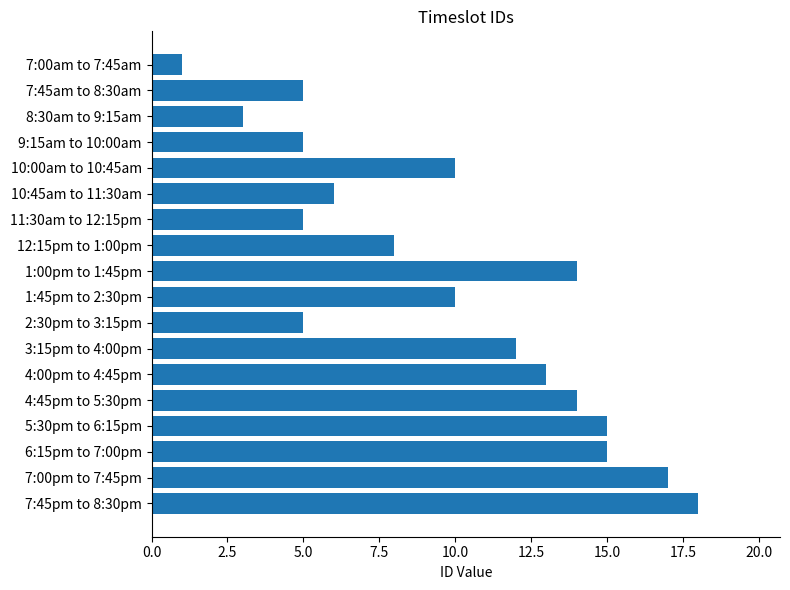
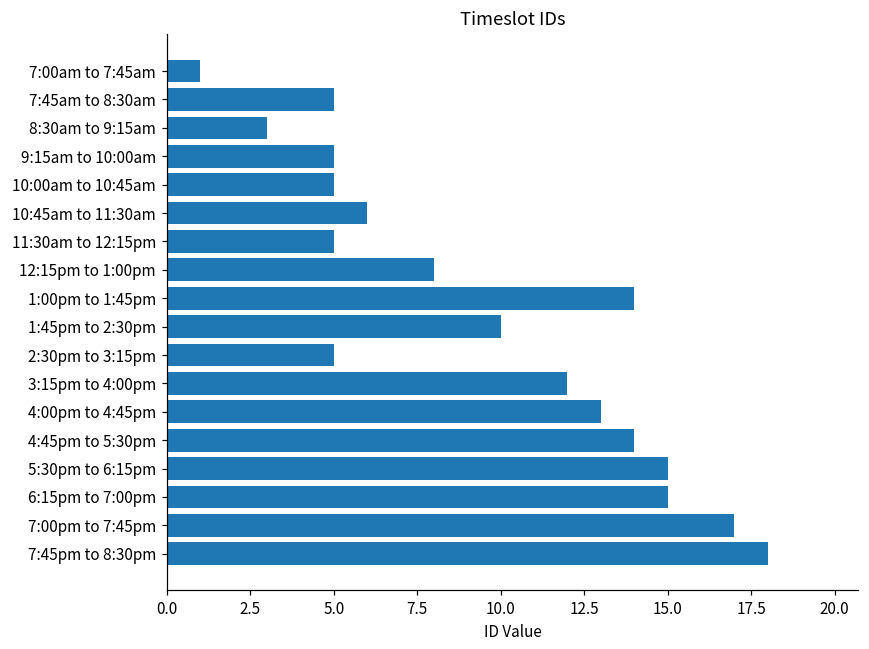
10:00am to 10:45am: 10 -> 5
